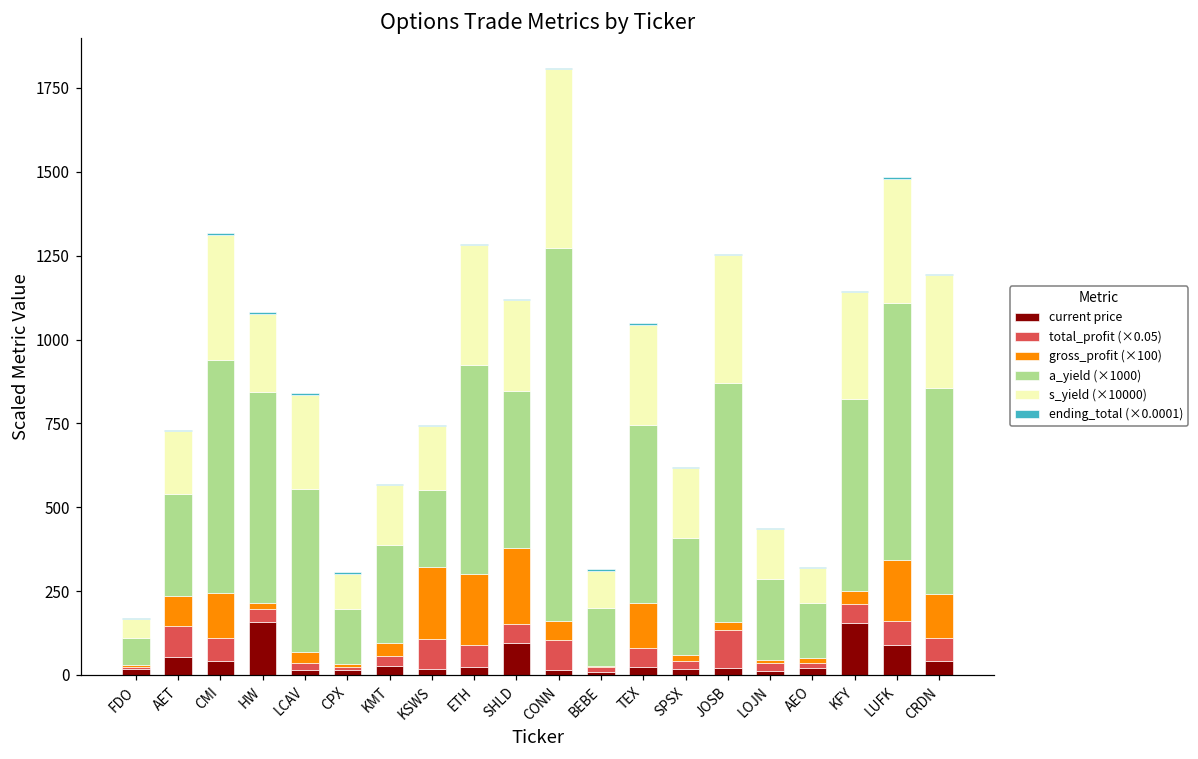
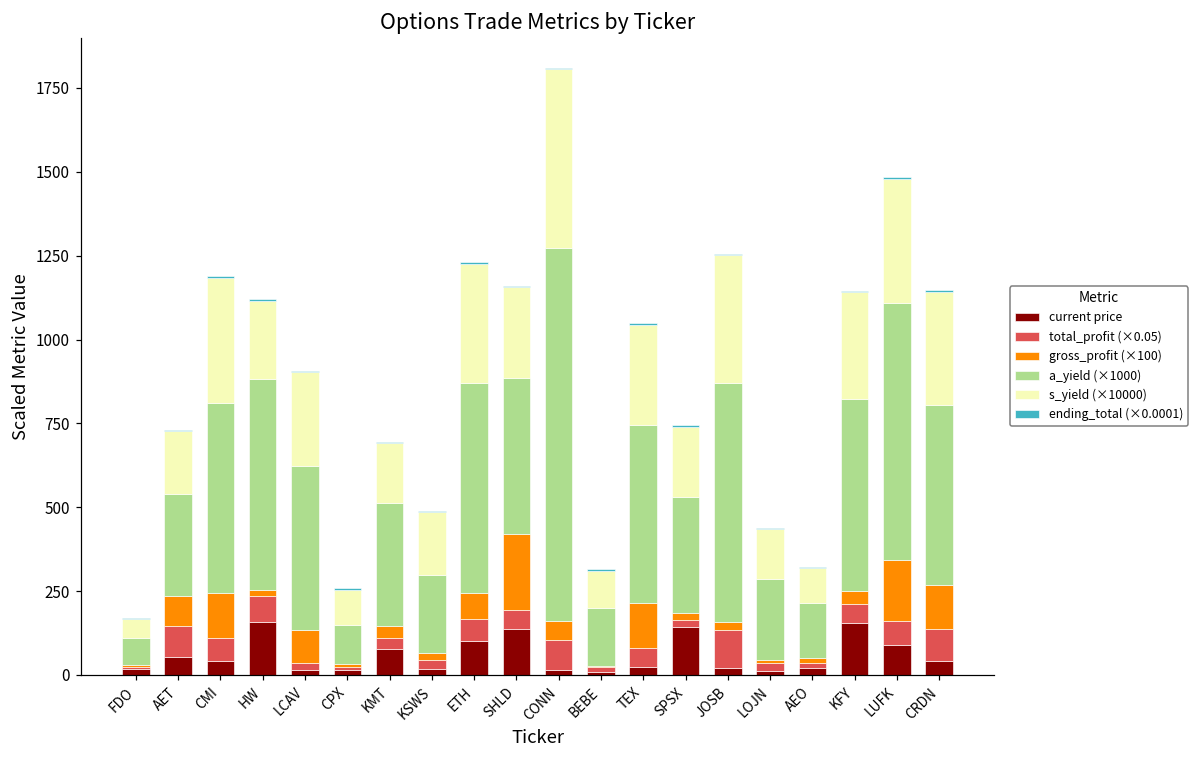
a_yield (×1000), CMI: 690 -> 570
total_profit (×0.05), HW: 40 -> 80
gross_profit (×100), LCAV: 30 -> 100
a_yield (×1000), CPX: 160 -> 120
current price, KMT: 30 -> 80
a_yield (×1000), KMT: 290 -> 370
total_profit (×0.05), KSWS: 90 -> 30
gross_profit (×100), KSWS: 210 -> 20
current price, ETH: 20 -> 100
gross_profit (×100), ETH: 210 -> 80
current price, SHLD: 100 -> 140
current price, SPSX: 20 -> 140
total_profit (×0.05), CRDN: 70 -> 90
a_yield (×1000), CRDN: 610 -> 540
